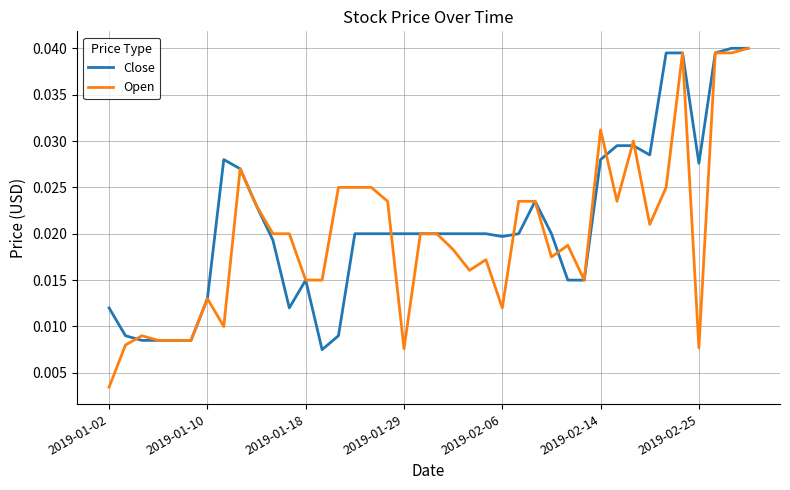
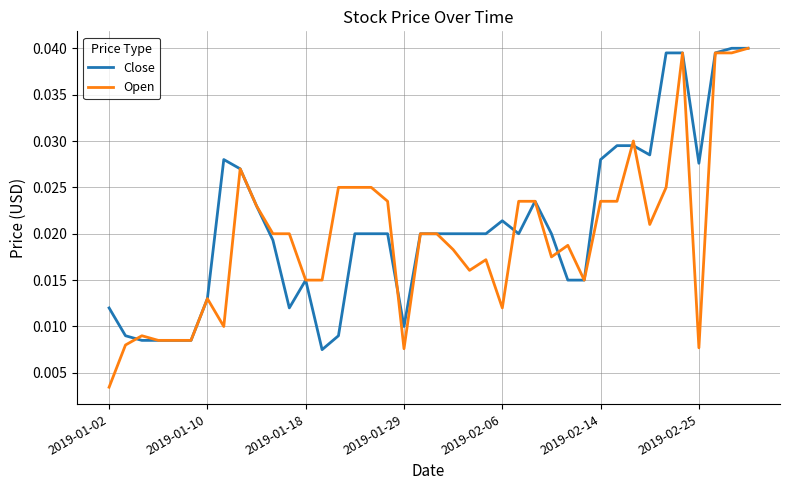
Close, 2019-01-29: 0.02 -> 0.01
Close, 2019-02-06: 0.020 -> 0.021
Open, 2019-02-14: 0.031 -> 0.024
